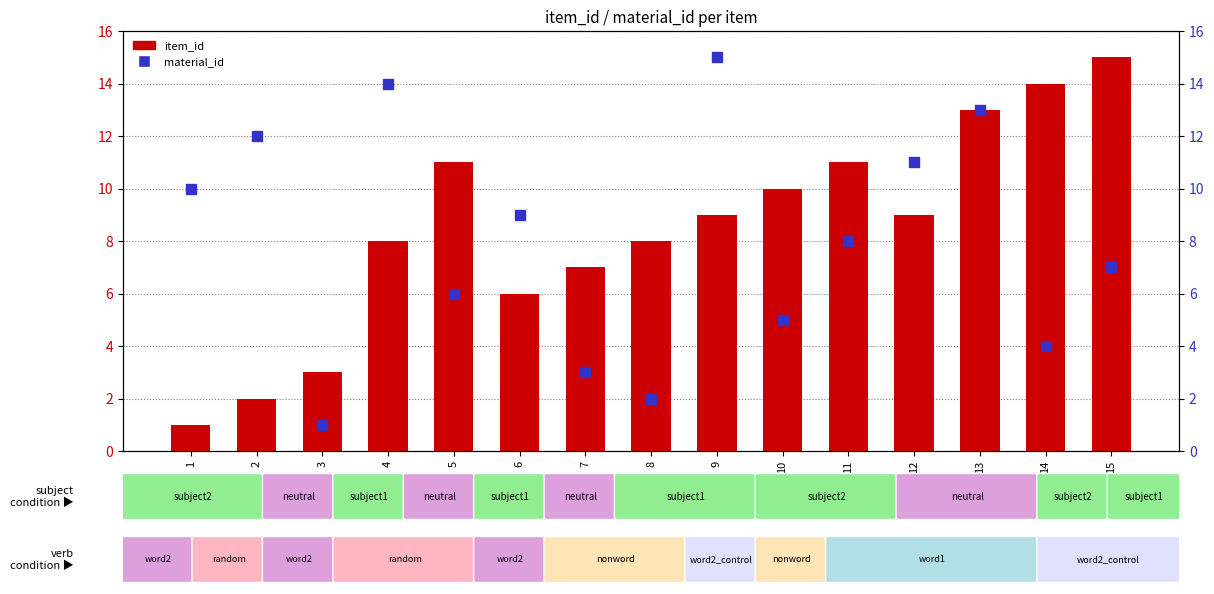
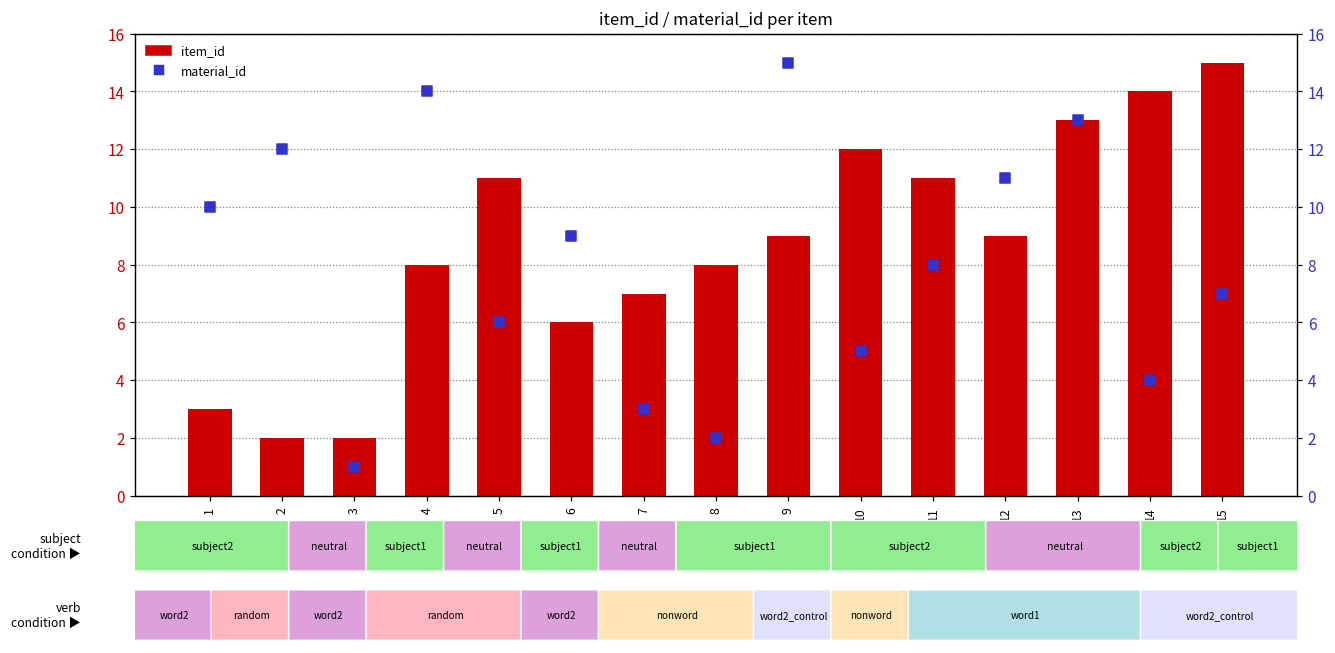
item_id, 1: 1 -> 3
item_id, 3: 3 -> 2
item_id, 10: 10 -> 12
